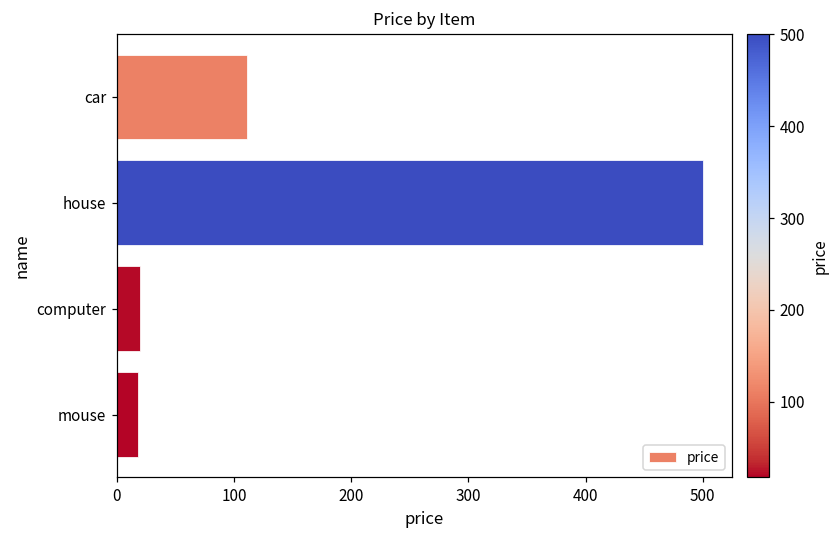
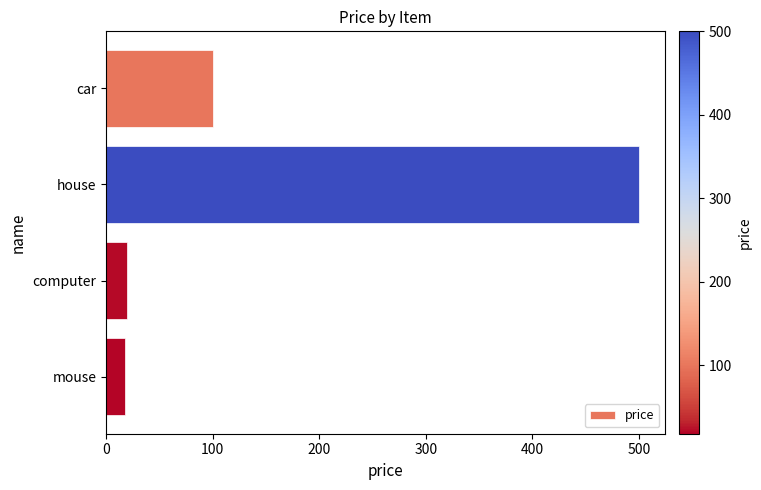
car: 111 -> 100
